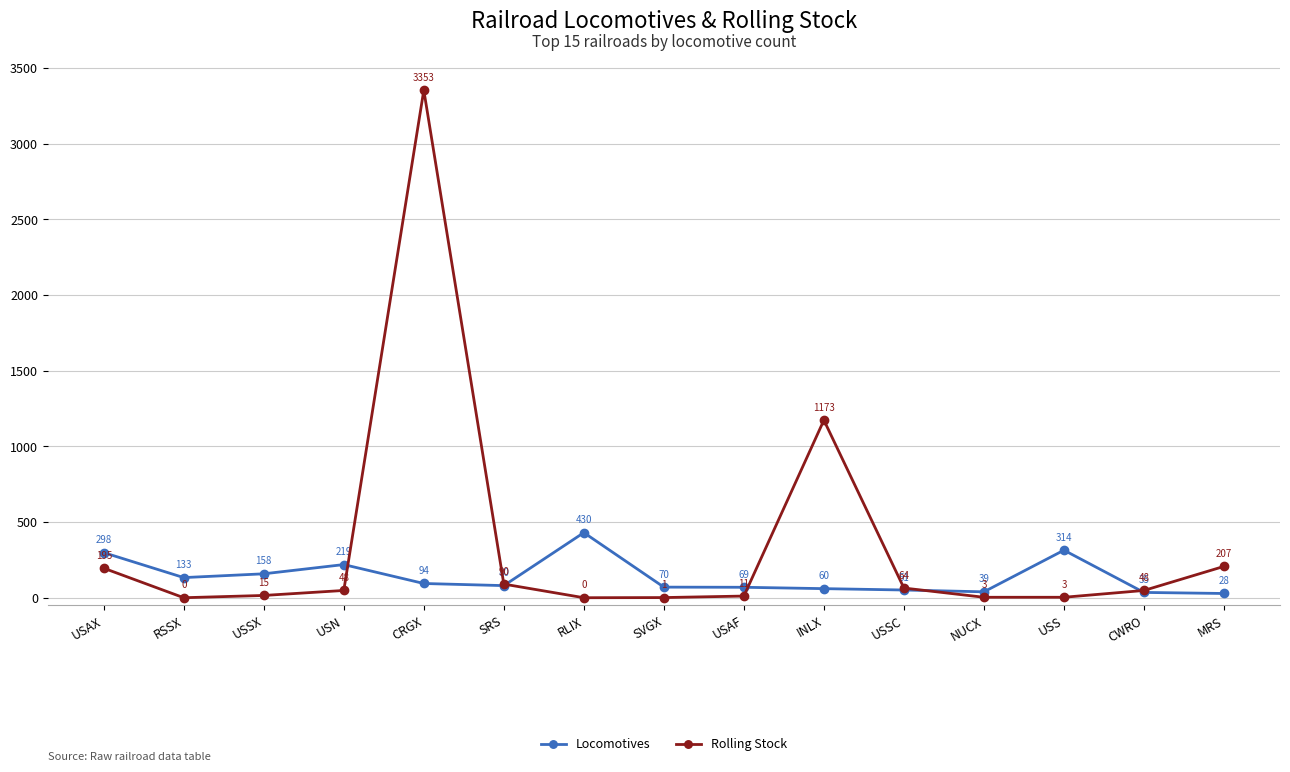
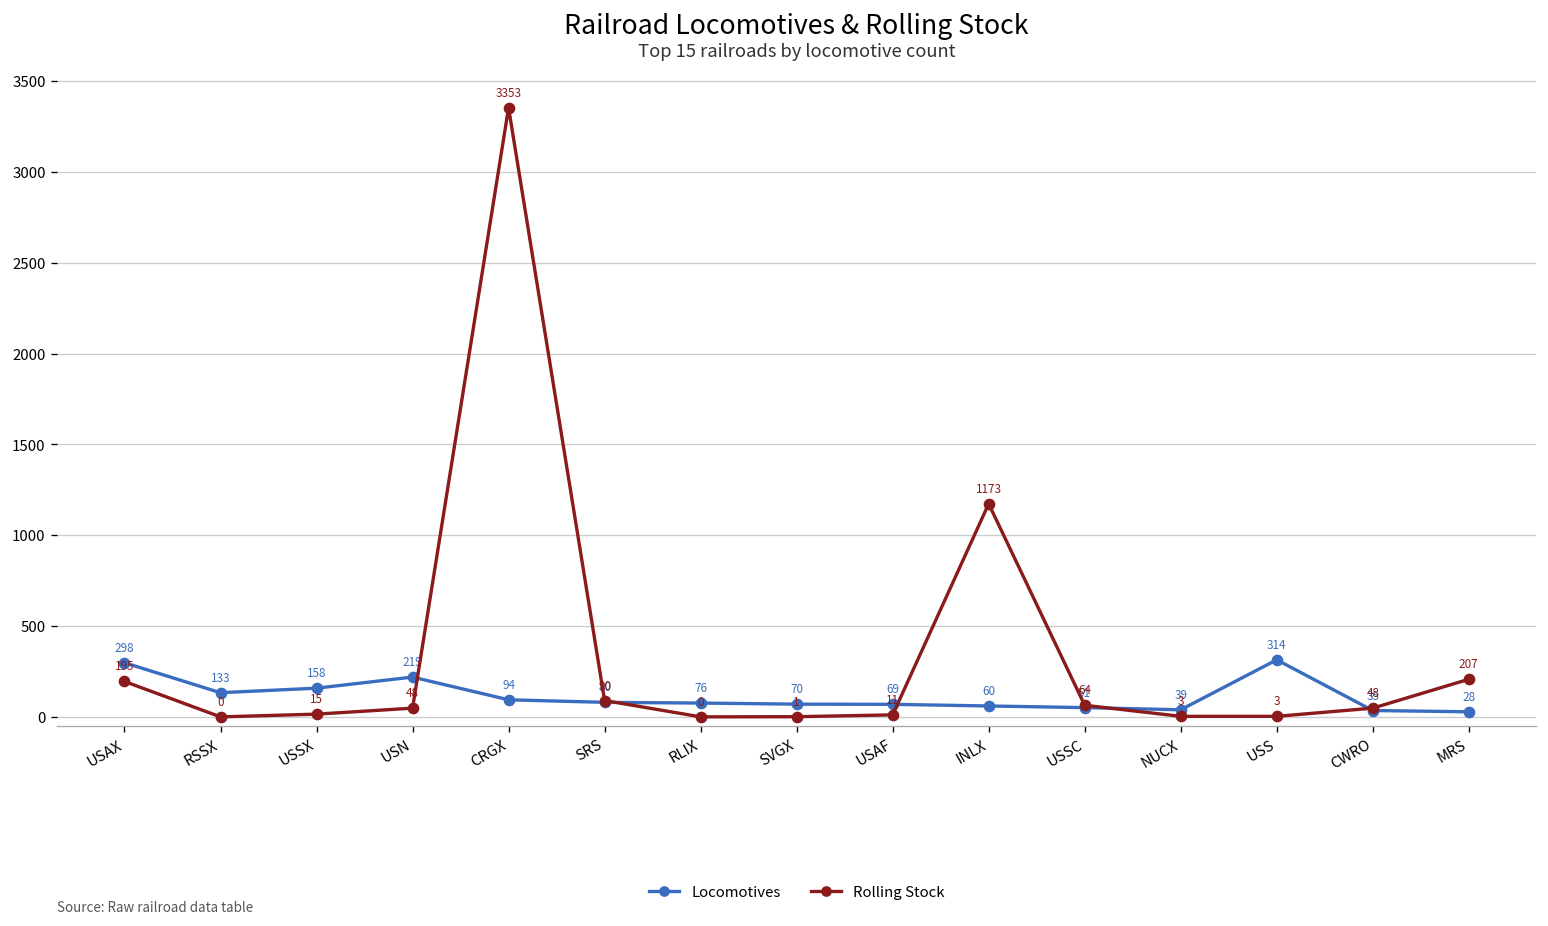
Locomotives, RLIX: 430 -> 76
